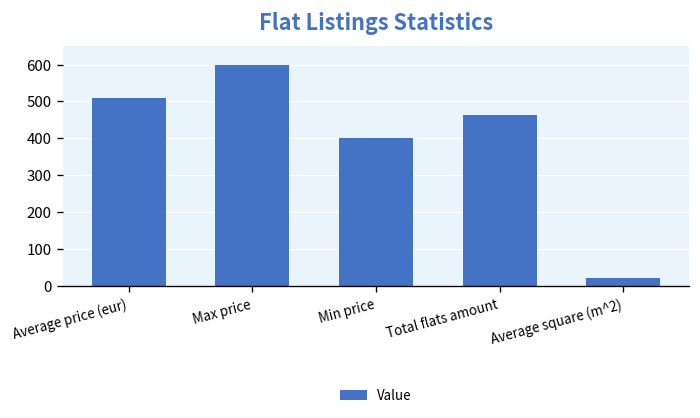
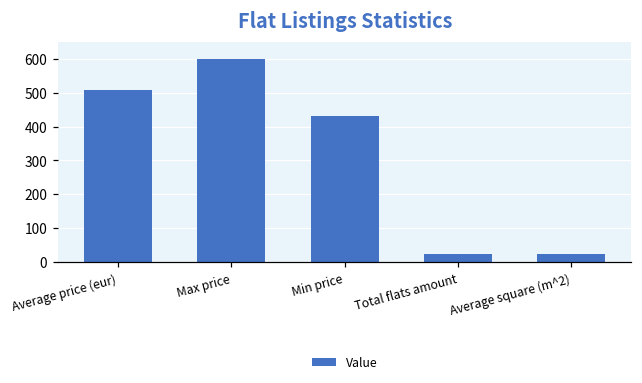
Min price: 400 -> 430
Total flats amount: 460 -> 20
